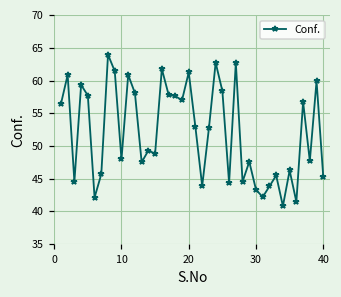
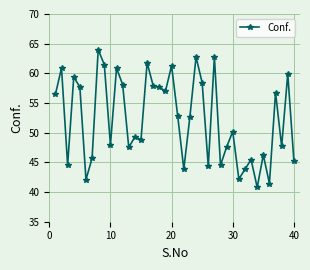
30: 43 -> 50
